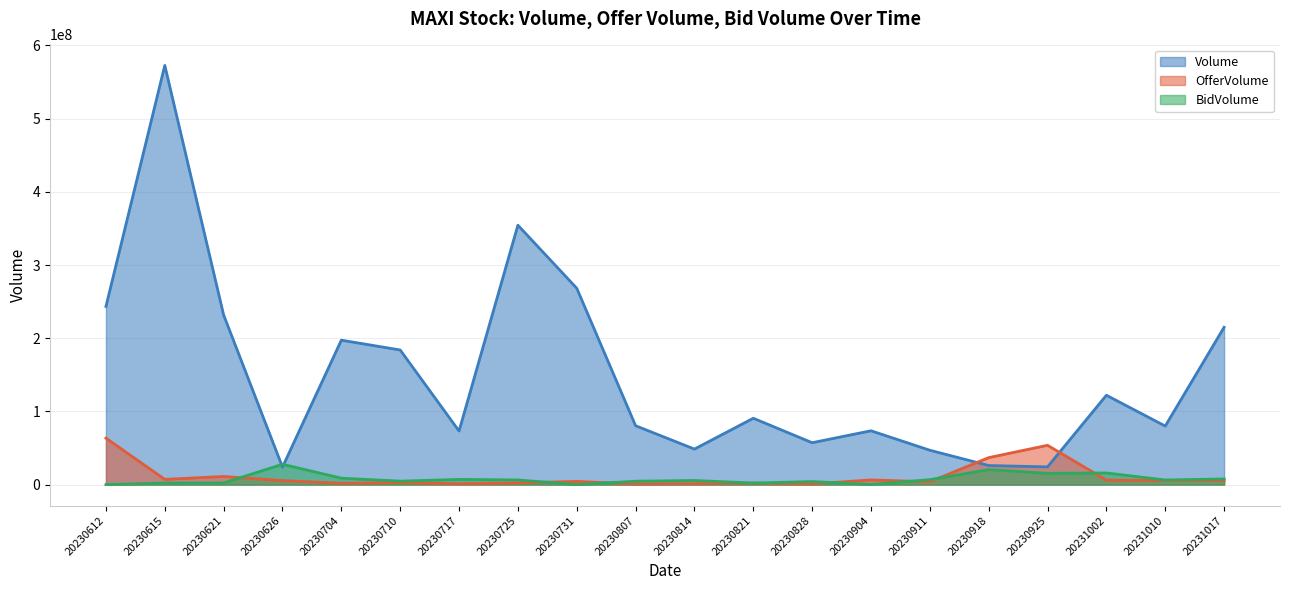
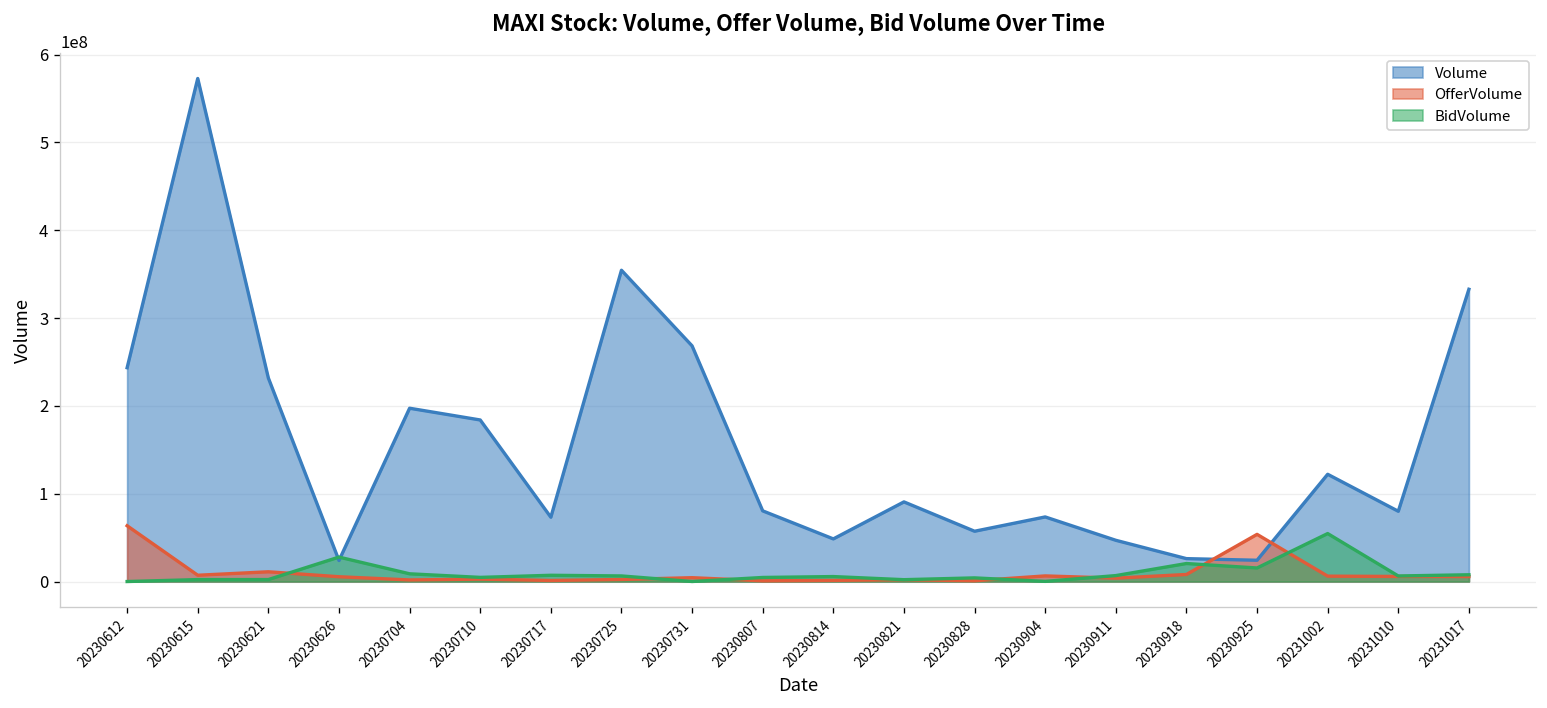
OfferVolume, 20230918: 40000000 -> 10000000
BidVolume, 20231002: 20000000 -> 50000000
Volume, 20231017: 210000000 -> 330000000
